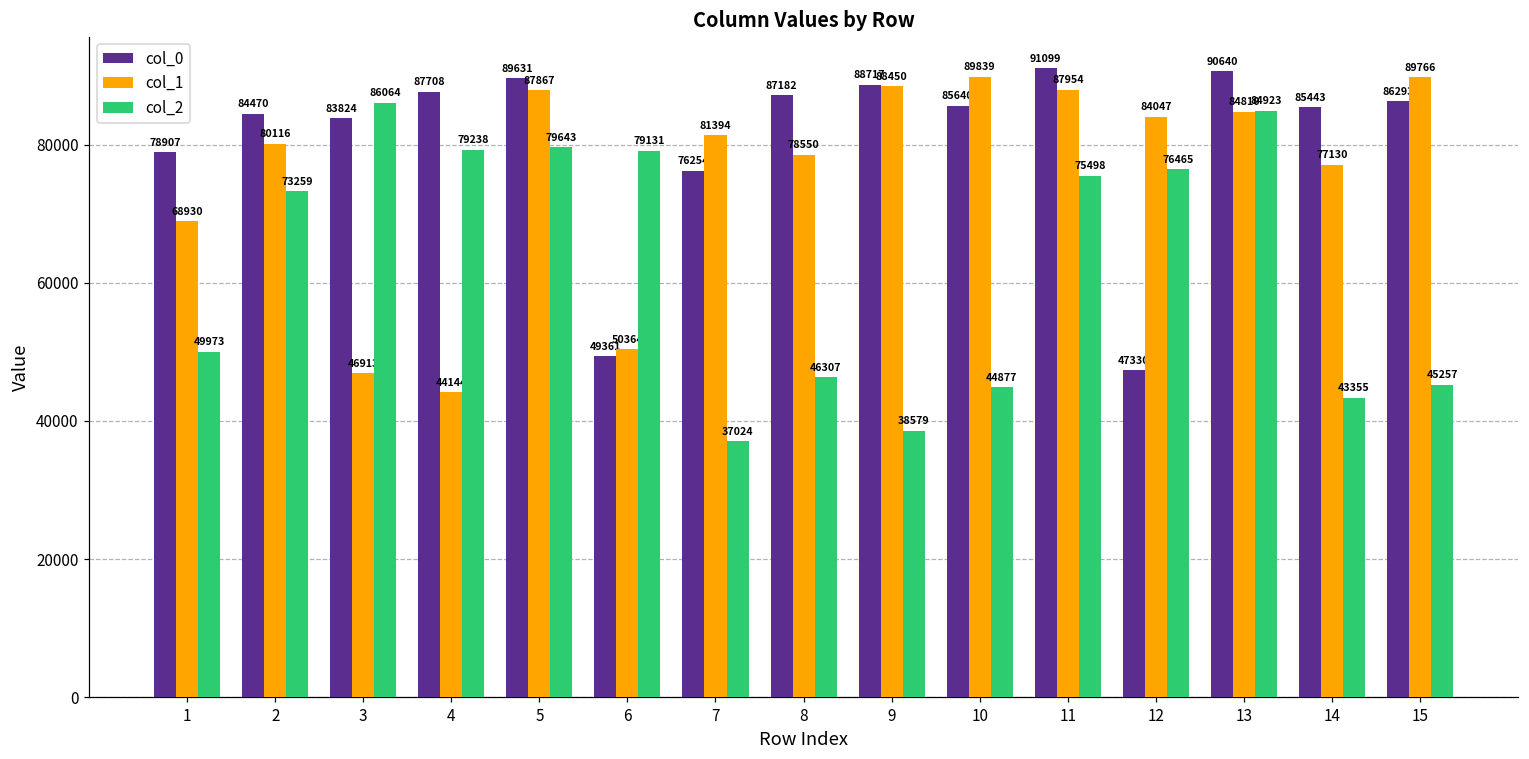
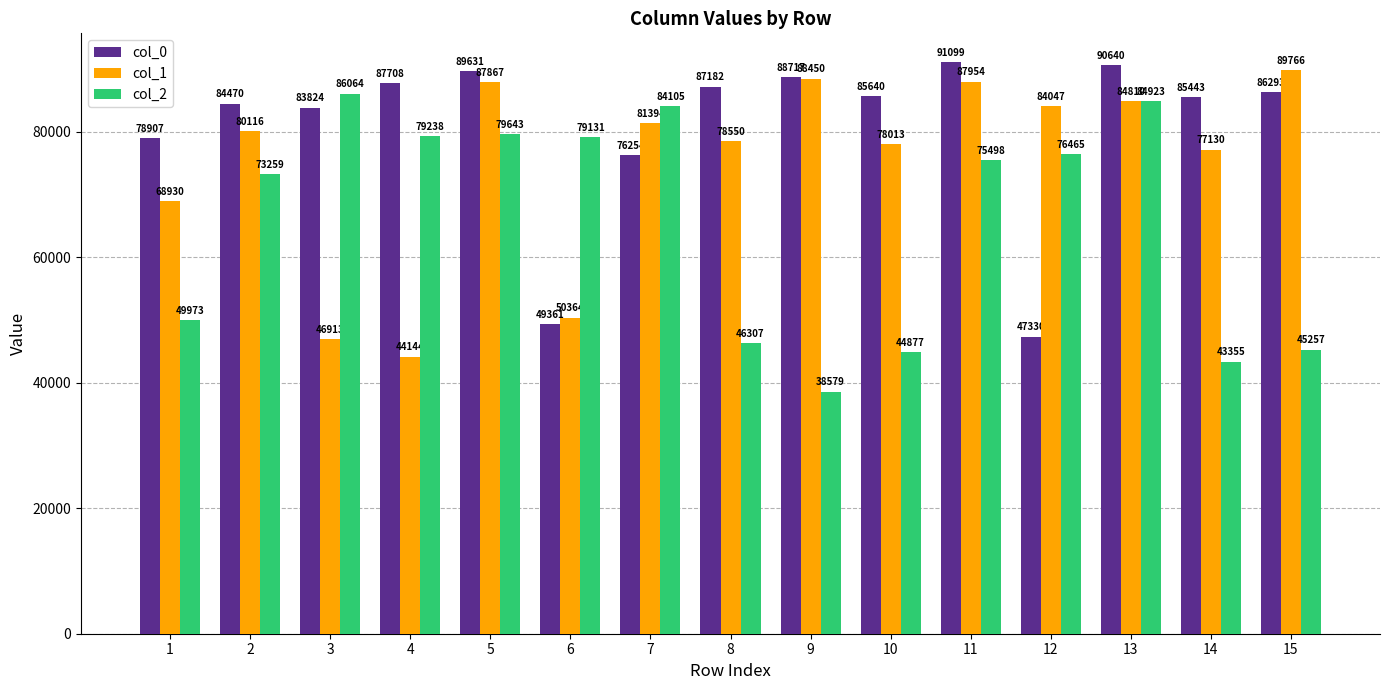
col_2, 7: 37024 -> 84105
col_1, 10: 89839 -> 78013
